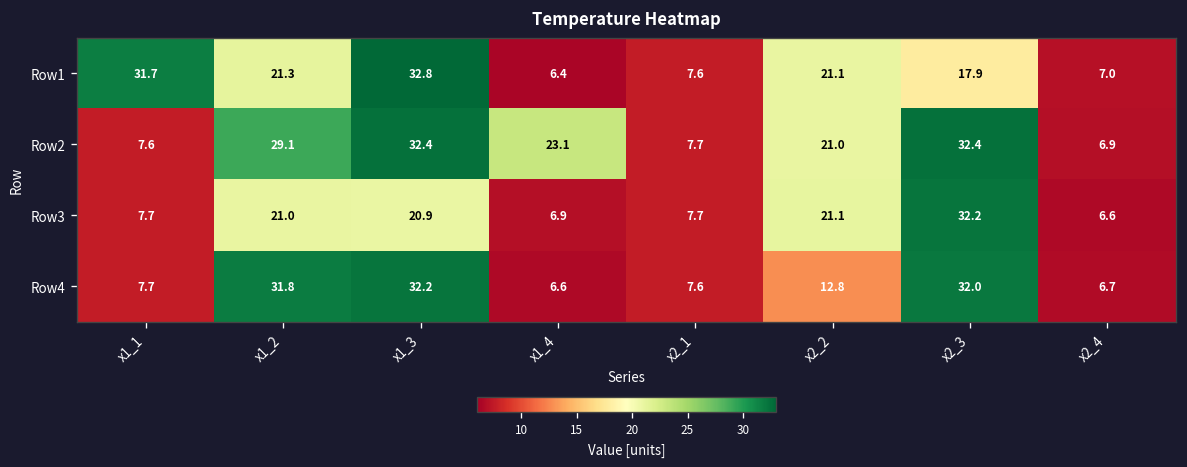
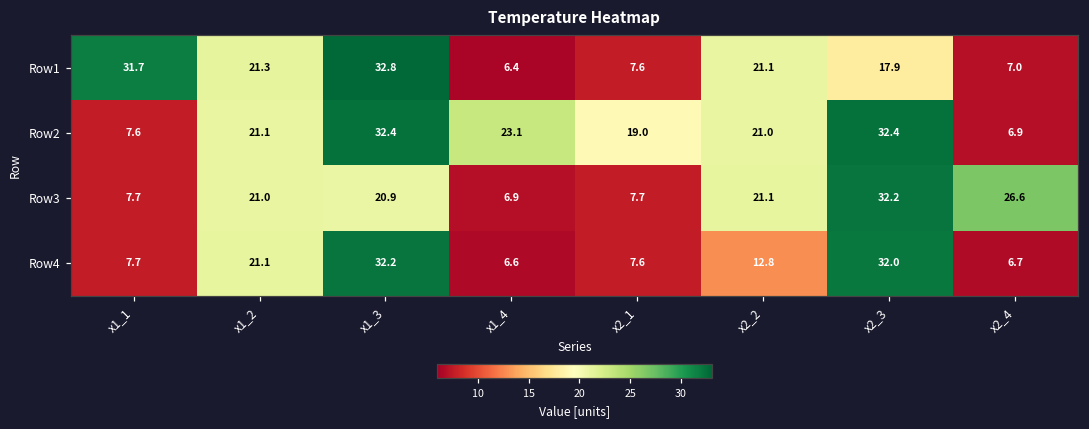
Row2, x1_2: 29.1 -> 21.1
Row2, x2_1: 7.7 -> 19.0
Row3, x2_4: 6.6 -> 26.6
Row4, x1_2: 31.8 -> 21.1
